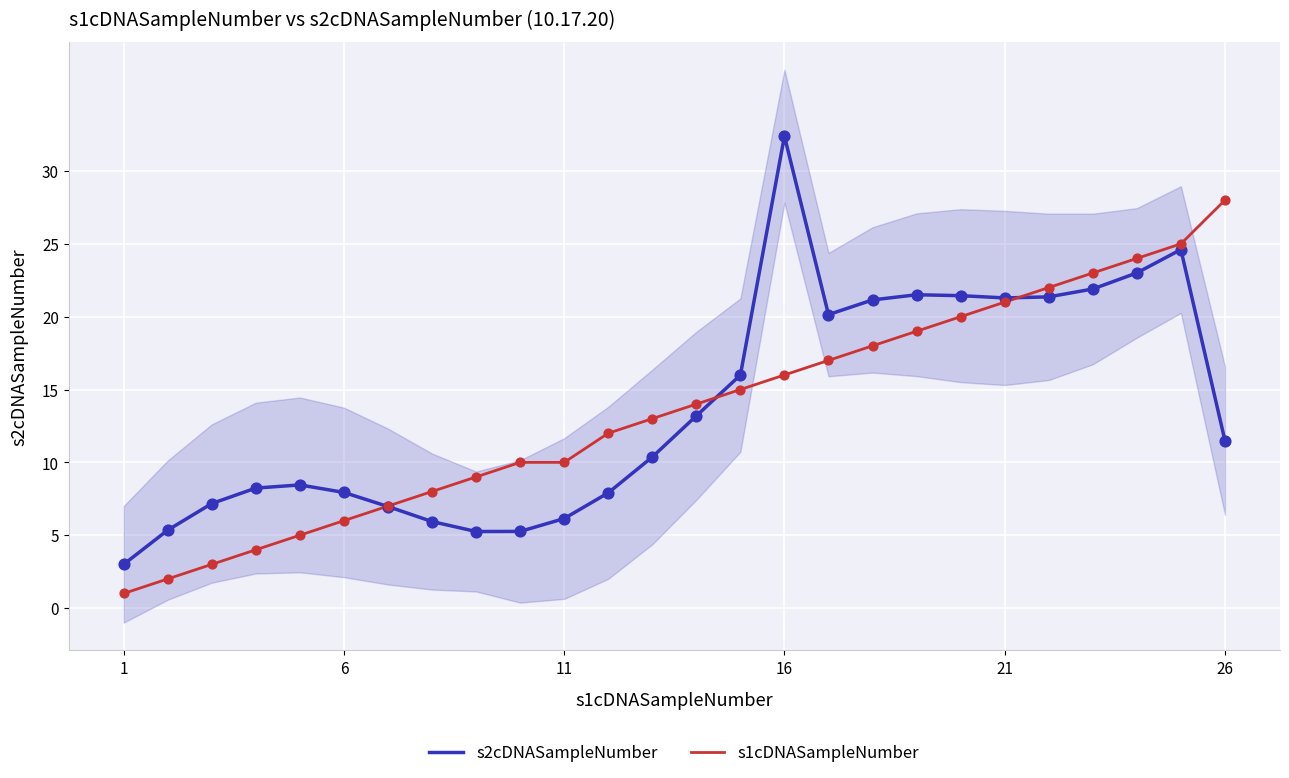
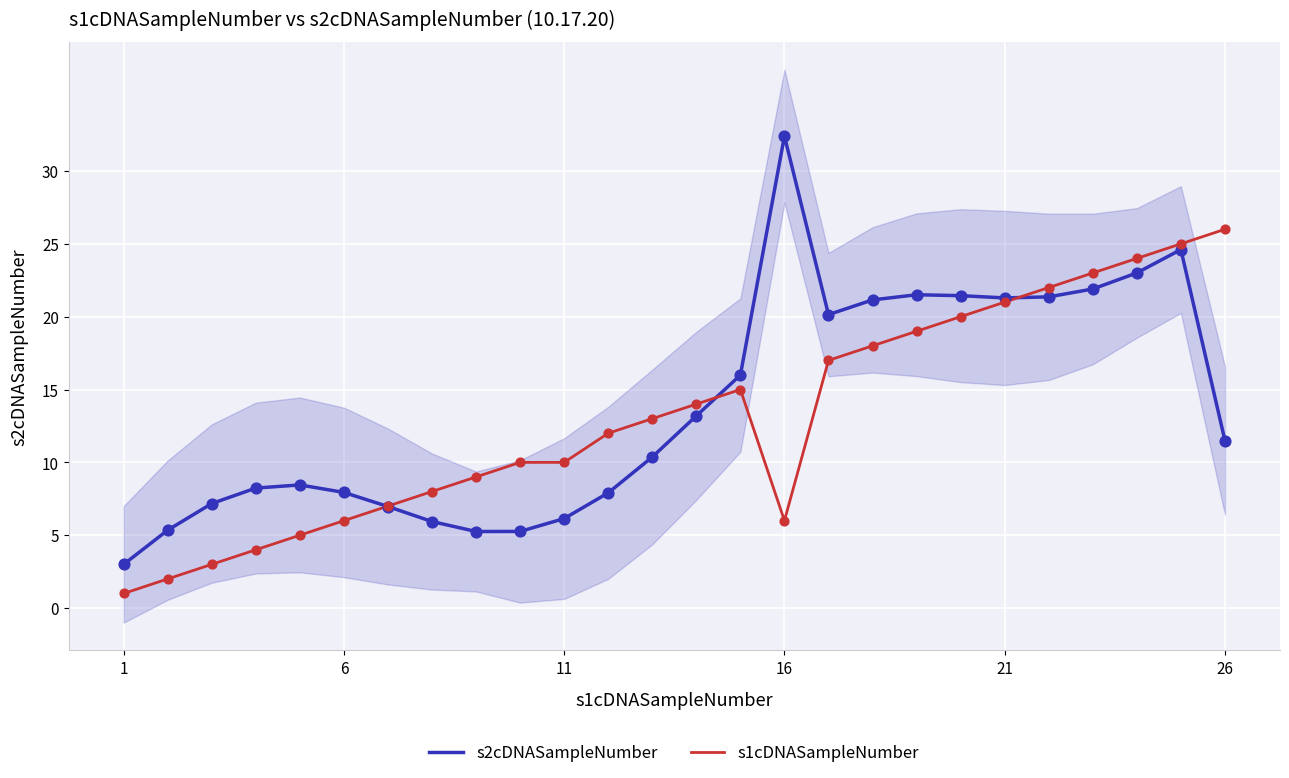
s1cDNASampleNumber, 16: 16 -> 6
s1cDNASampleNumber, 26: 28 -> 26
